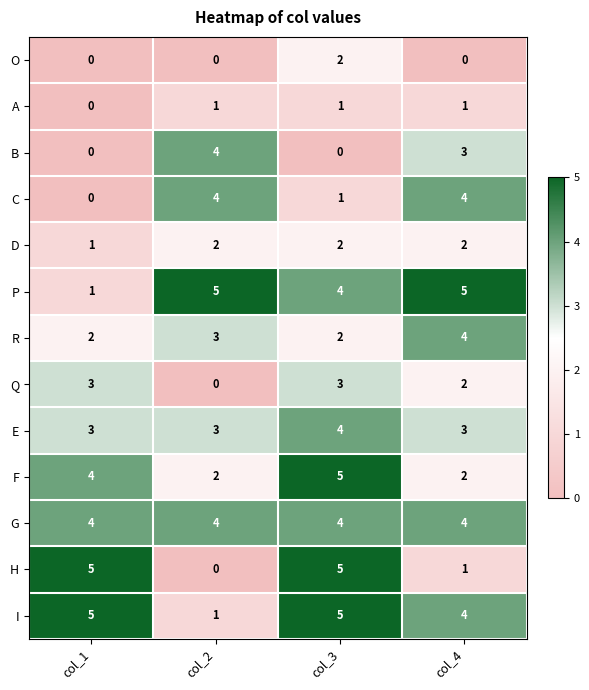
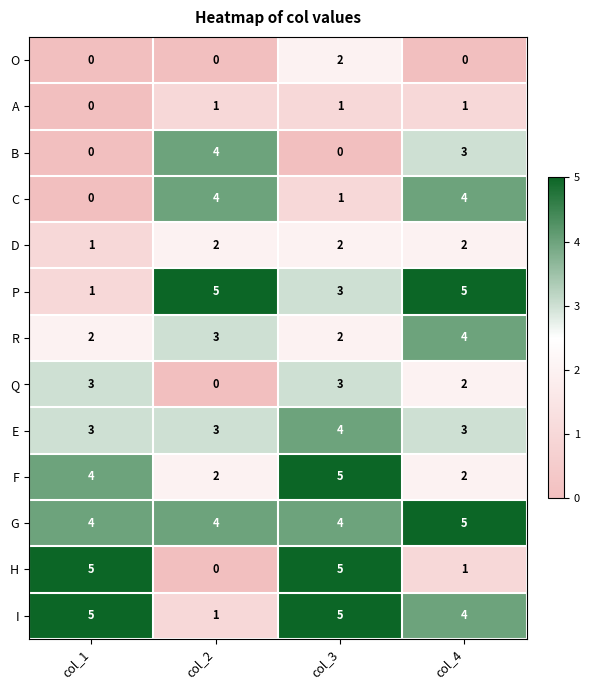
P, col_3: 4 -> 3
G, col_4: 4 -> 5
